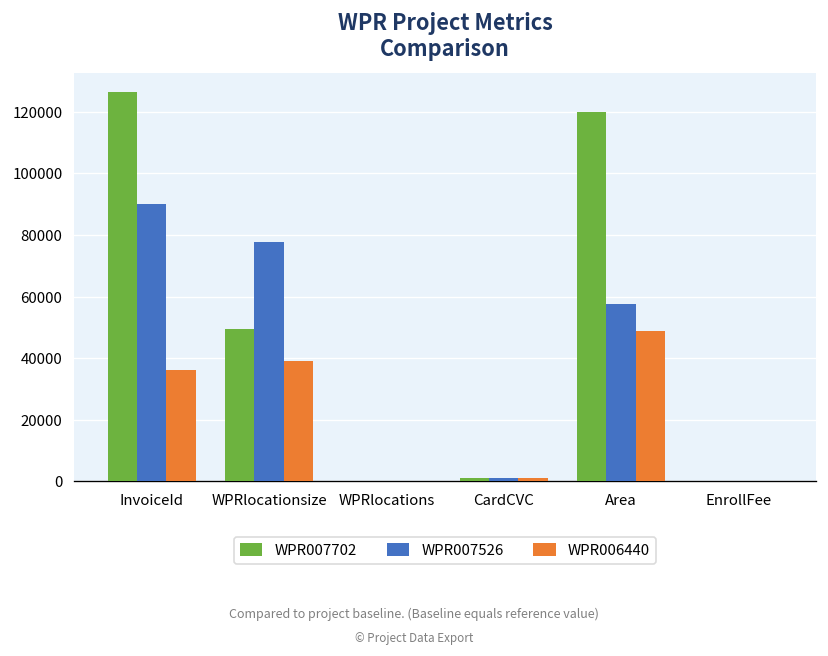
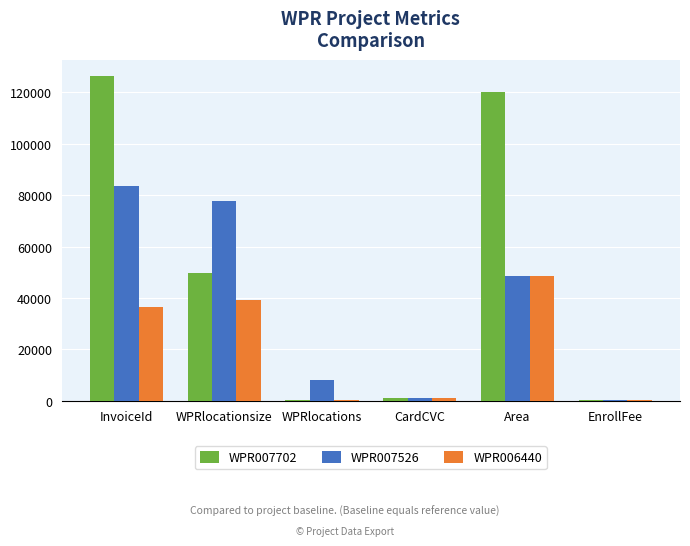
WPR007526, InvoiceId: 90000 -> 84000
WPR007526, WPRlocations: 0 -> 8000
WPR007526, Area: 58000 -> 49000
